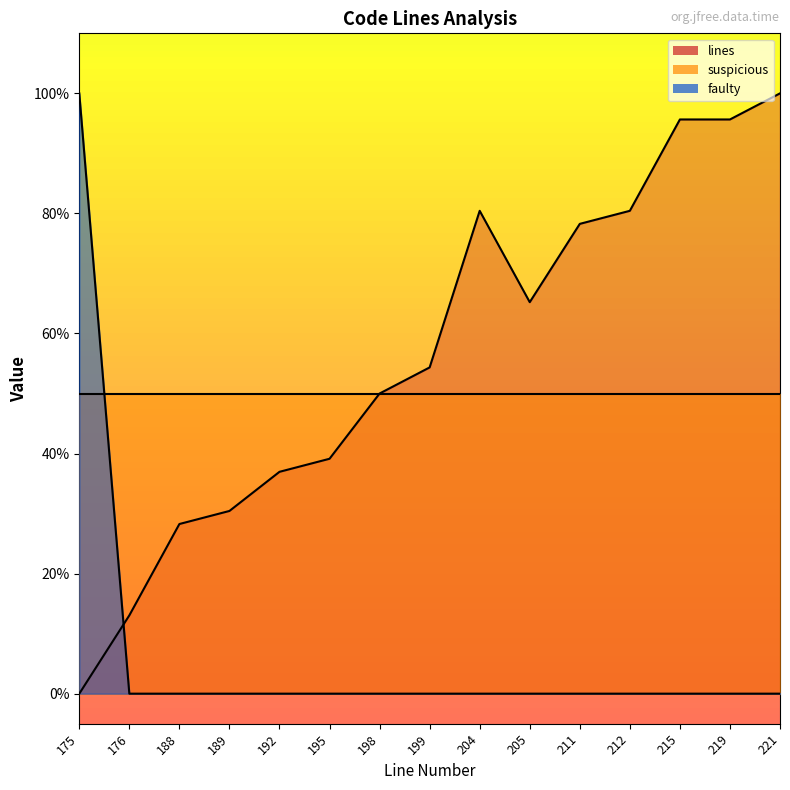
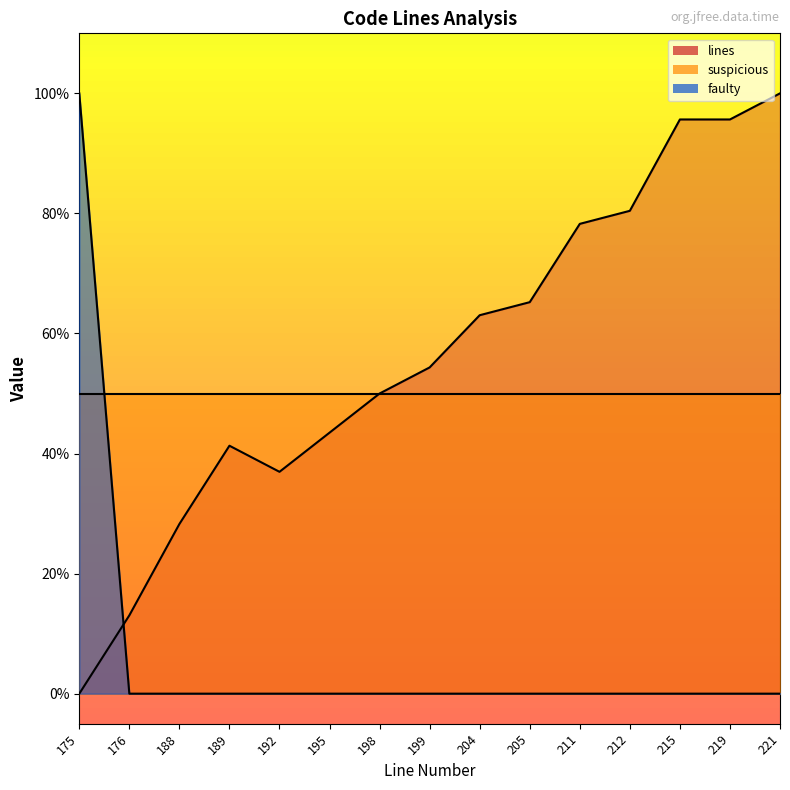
lines, 189: 30% -> 41%
lines, 195: 39% -> 43%
lines, 204: 80% -> 63%
